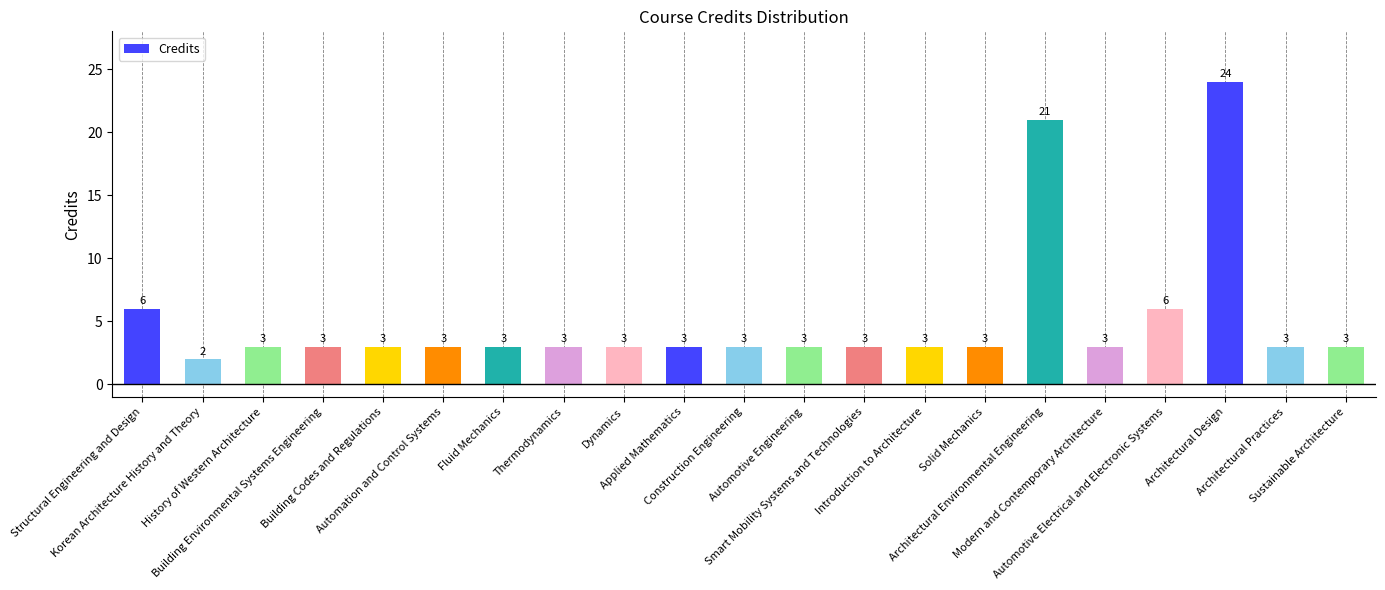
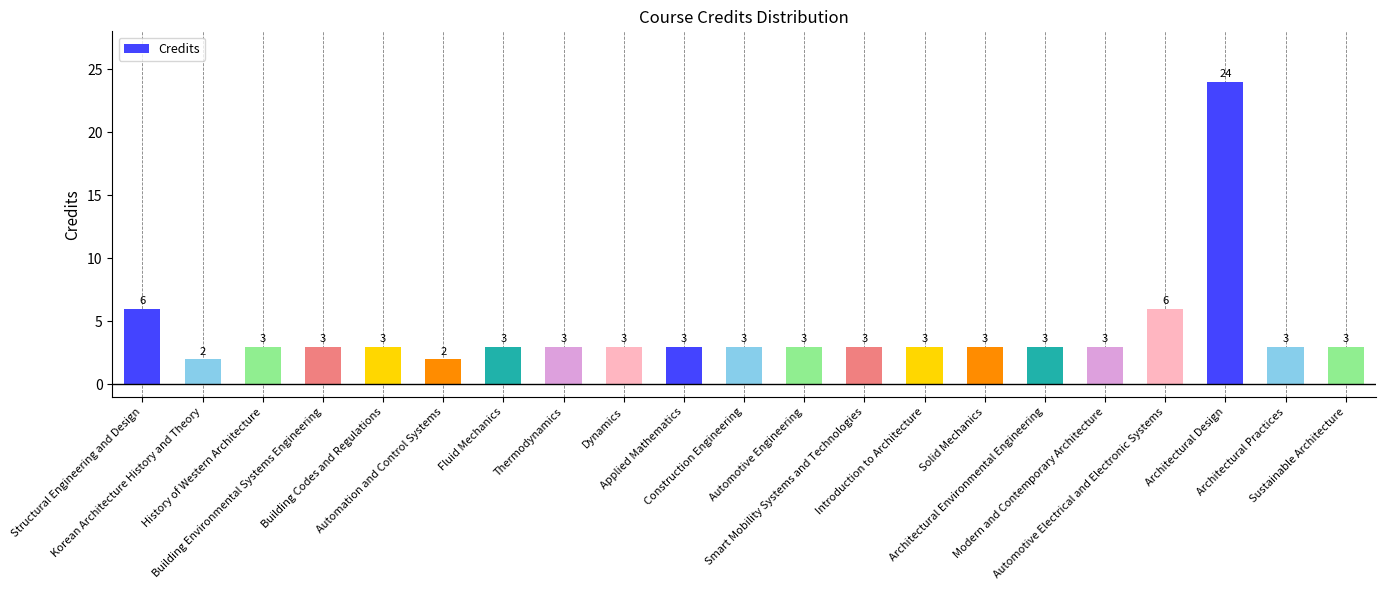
Automation and Control Systems: 3 -> 2
Architectural Environmental Engineering: 21 -> 3
